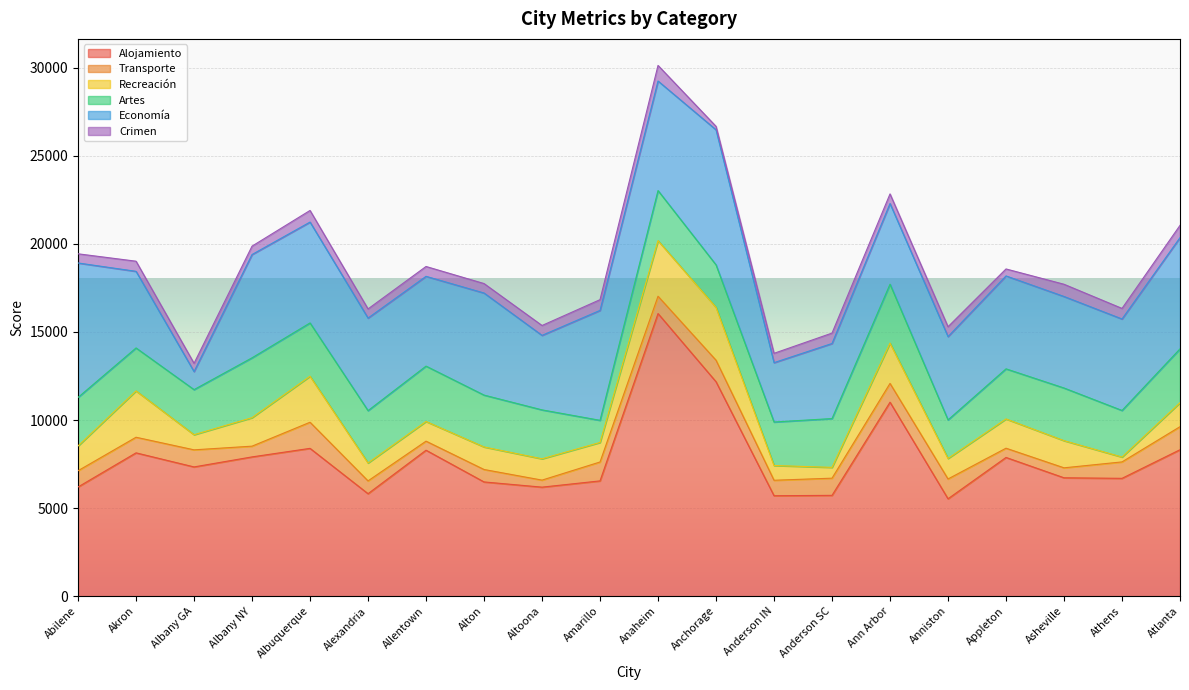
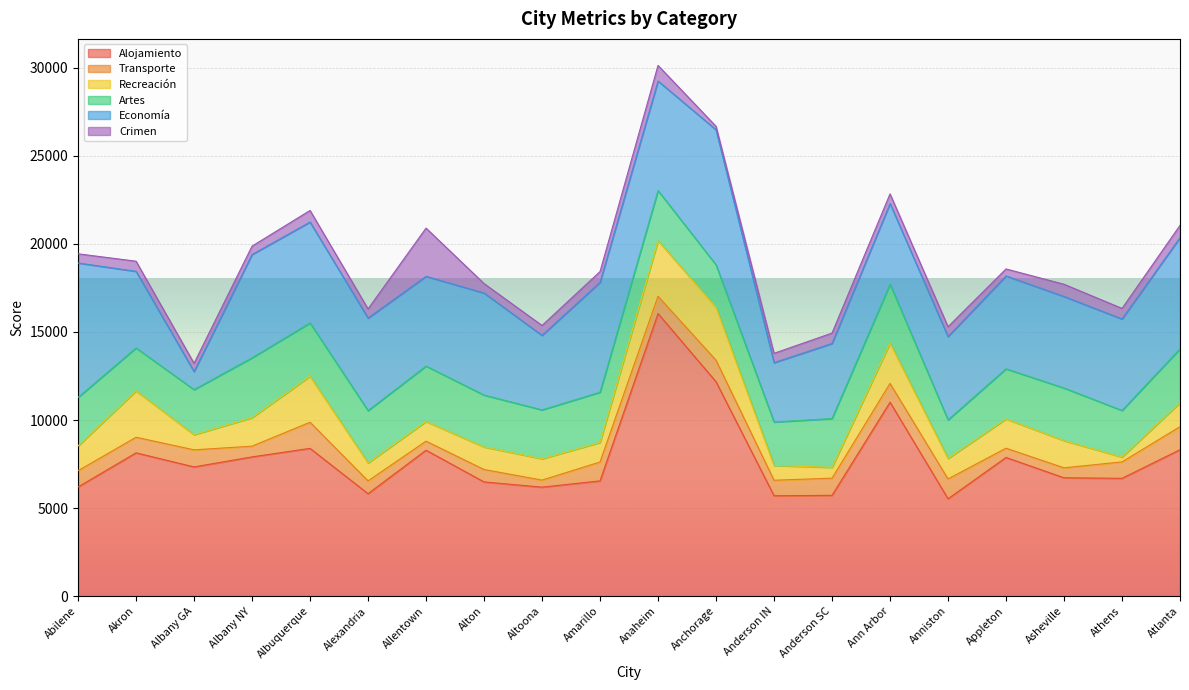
Crimen, Allentown: 600 -> 2700
Artes, Amarillo: 1300 -> 2900
